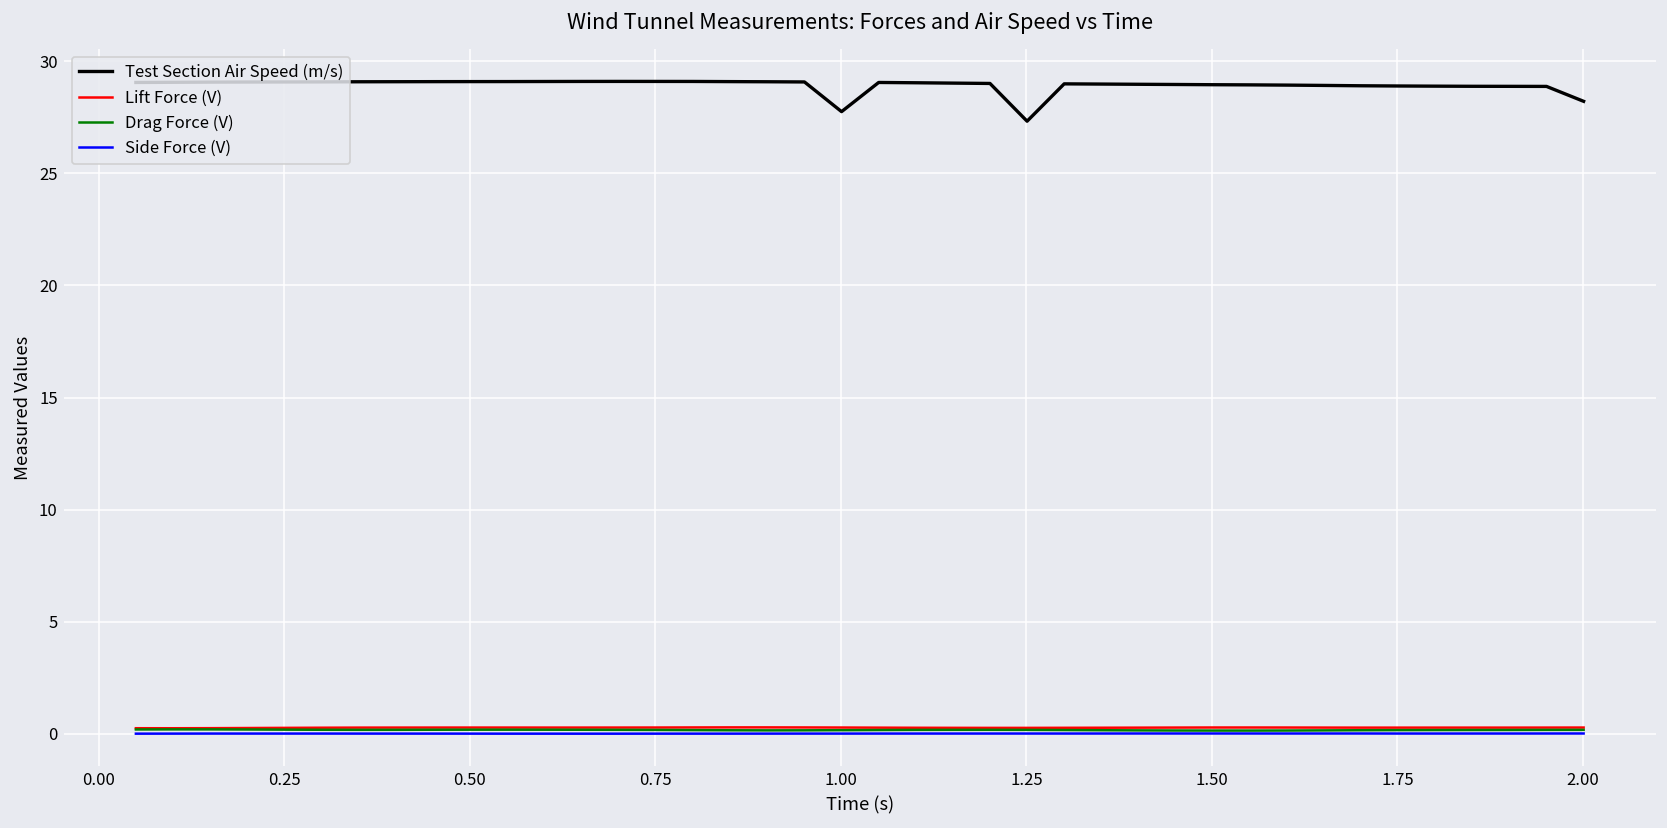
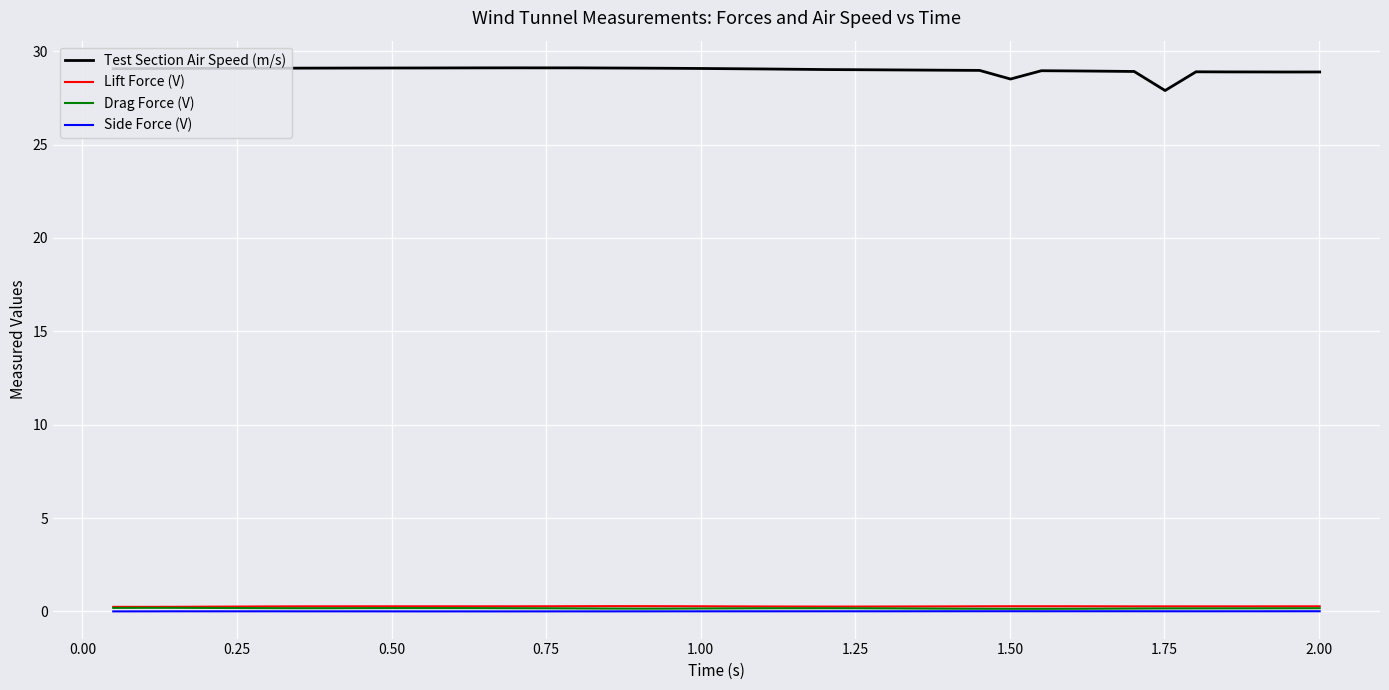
Test Section Air Speed (m/s), 1.00: 27.8 -> 29.1
Test Section Air Speed (m/s), 1.25: 27.3 -> 29.0
Test Section Air Speed (m/s), 1.50: 29.0 -> 28.5
Test Section Air Speed (m/s), 1.75: 28.9 -> 27.9
Test Section Air Speed (m/s), 2.00: 28.2 -> 28.9
